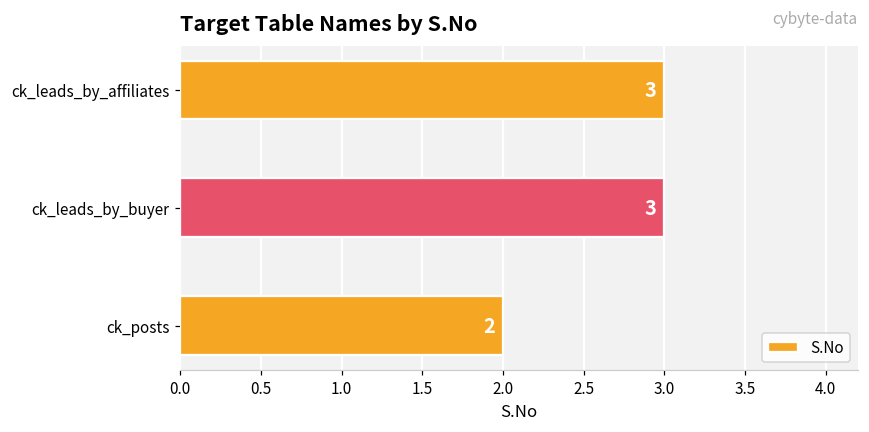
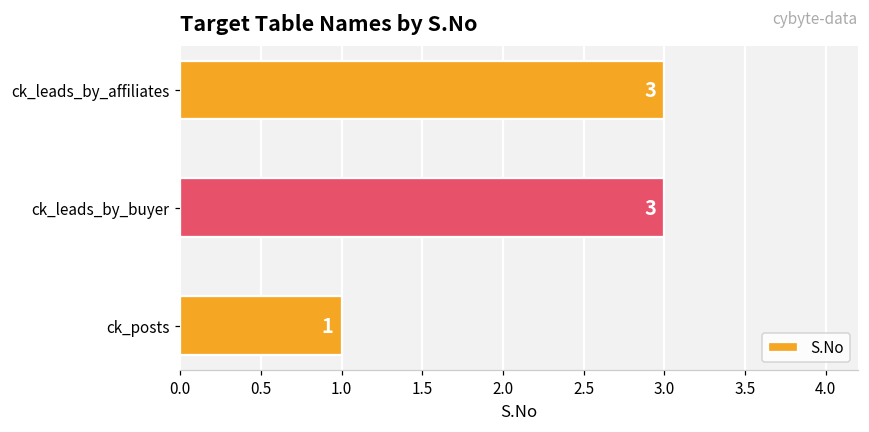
ck_posts: 2 -> 1
